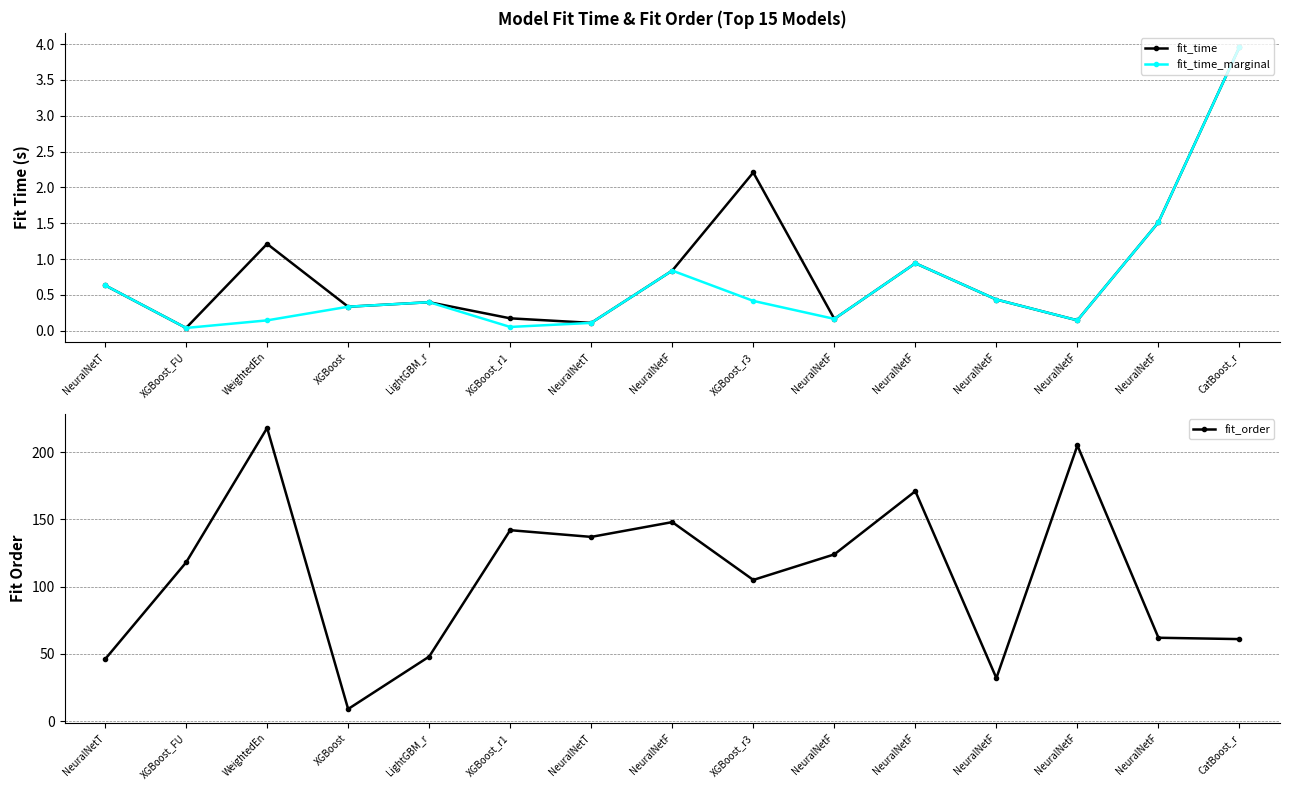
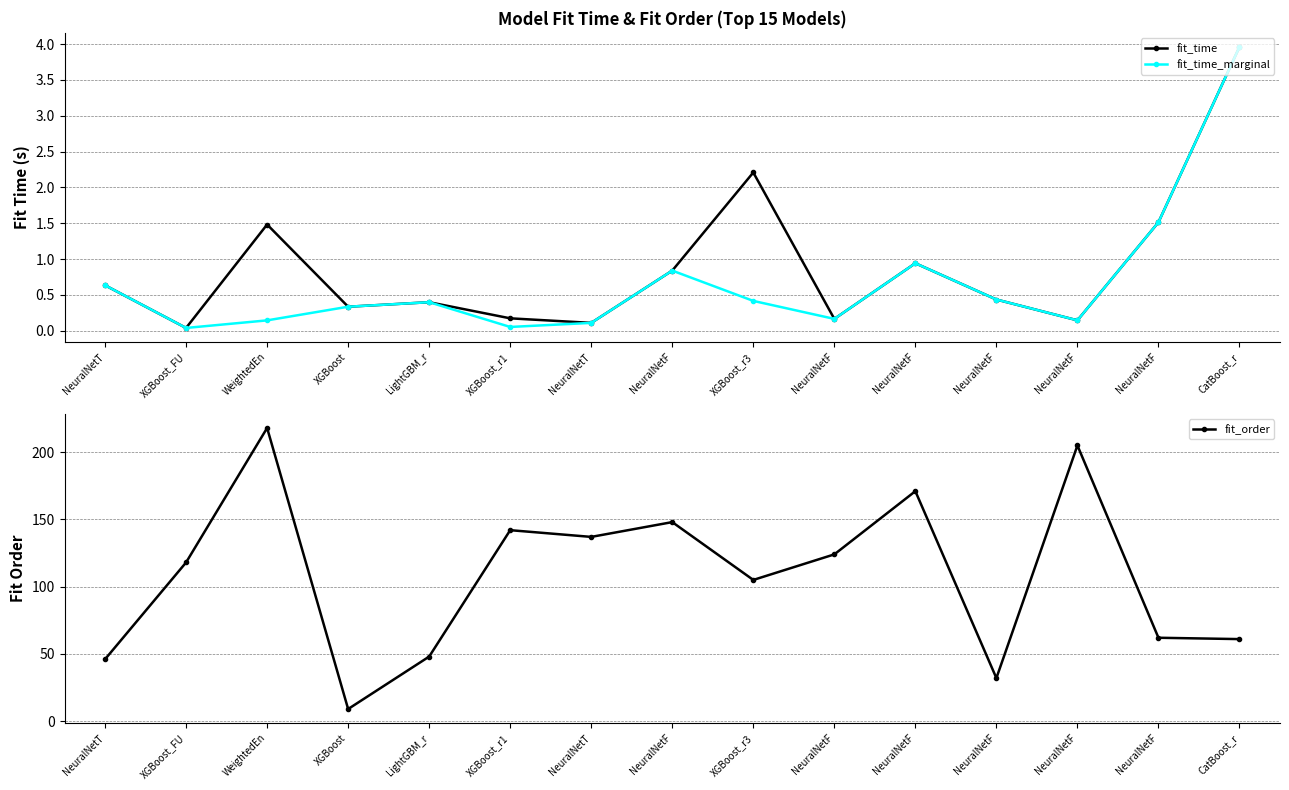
Model Fit Time & Fit Order (Top 15 Models), fit_time, WeightedEn: 1.2 -> 1.5
